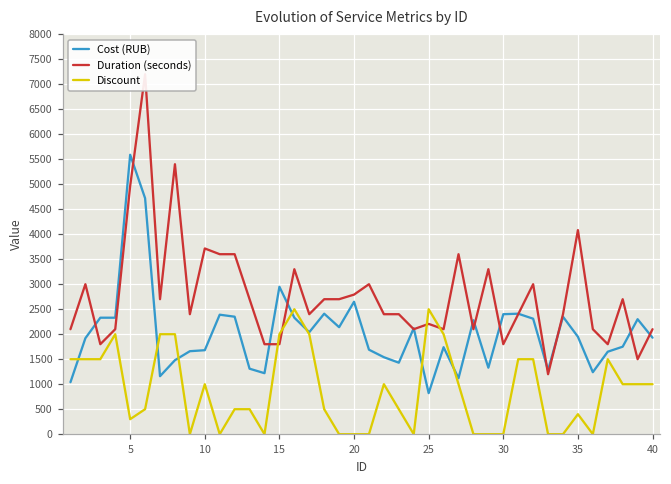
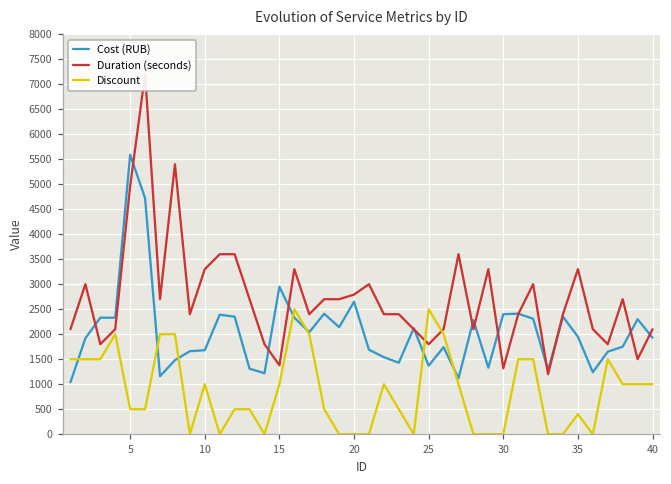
Discount, 5: 300 -> 500
Duration (seconds), 10: 3700 -> 3300
Duration (seconds), 15: 1800 -> 1400
Discount, 15: 2000 -> 1000
Cost (RUB), 25: 800 -> 1400
Duration (seconds), 25: 2200 -> 1800
Duration (seconds), 30: 1800 -> 1300
Duration (seconds), 35: 4100 -> 3300
